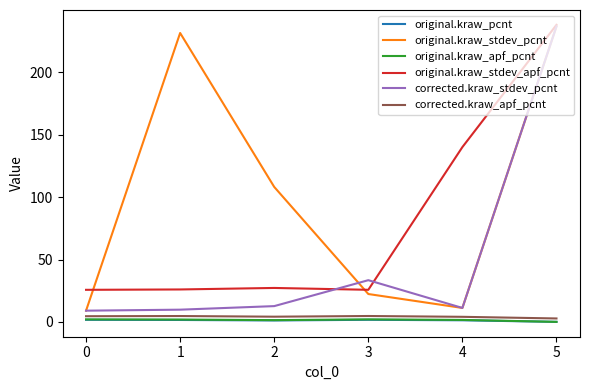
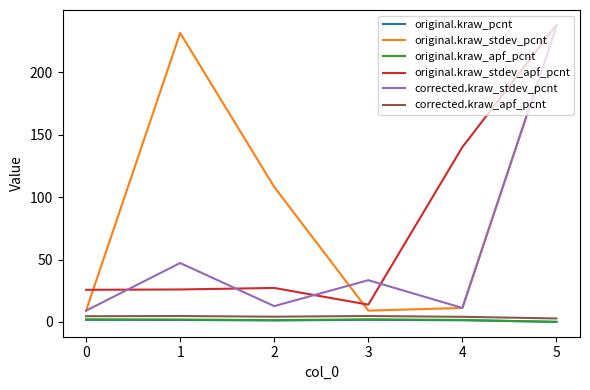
corrected.kraw_stdev_pcnt, 1: 10 -> 47
original.kraw_stdev_pcnt, 3: 22 -> 9
original.kraw_stdev_apf_pcnt, 3: 26 -> 14
